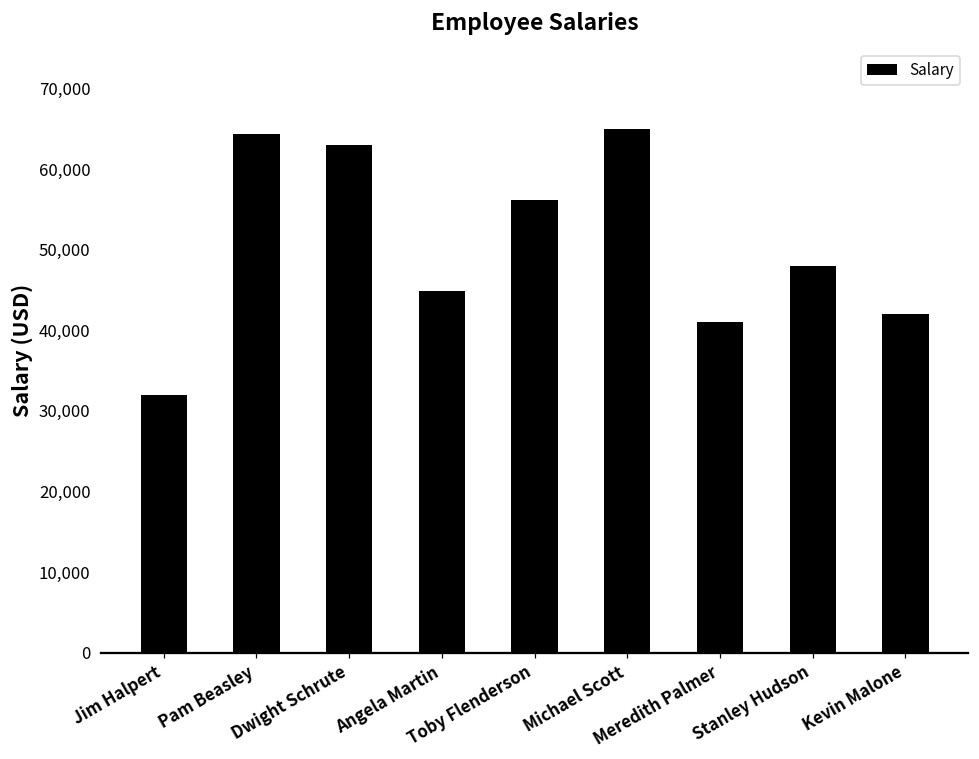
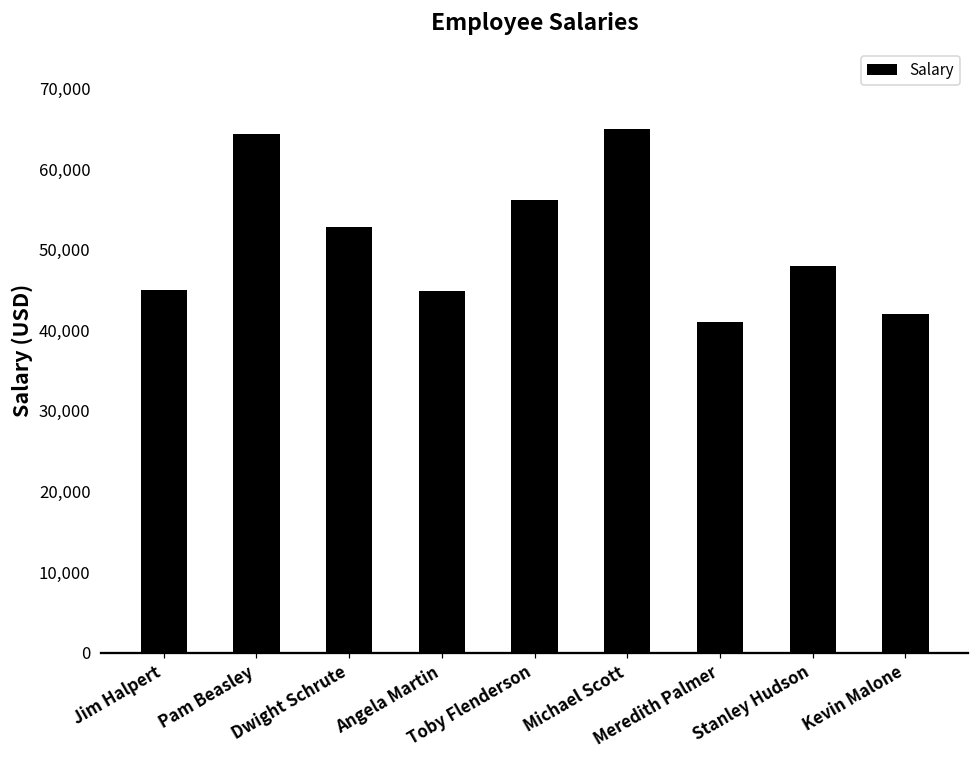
Jim Halpert: 32,000 -> 45,000
Dwight Schrute: 63,000 -> 53,000
